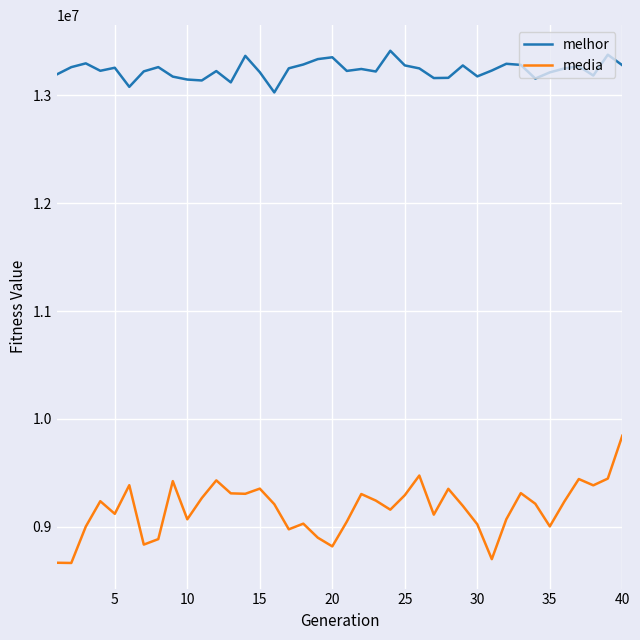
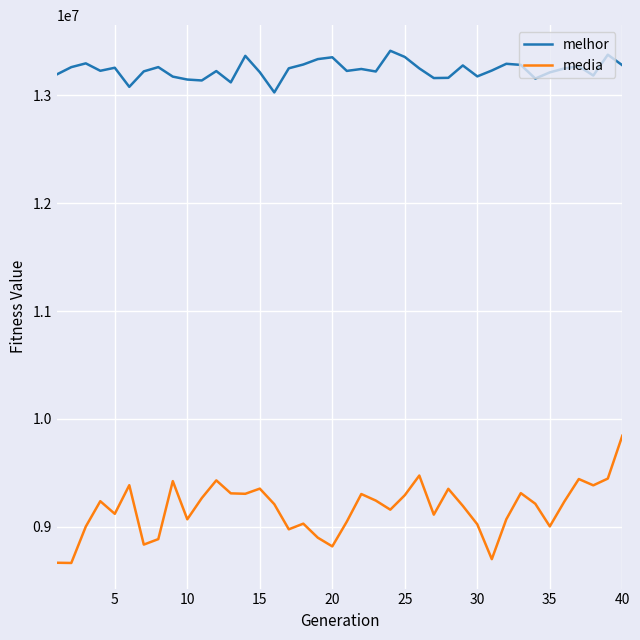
melhor, 25: 13280000 -> 13360000
